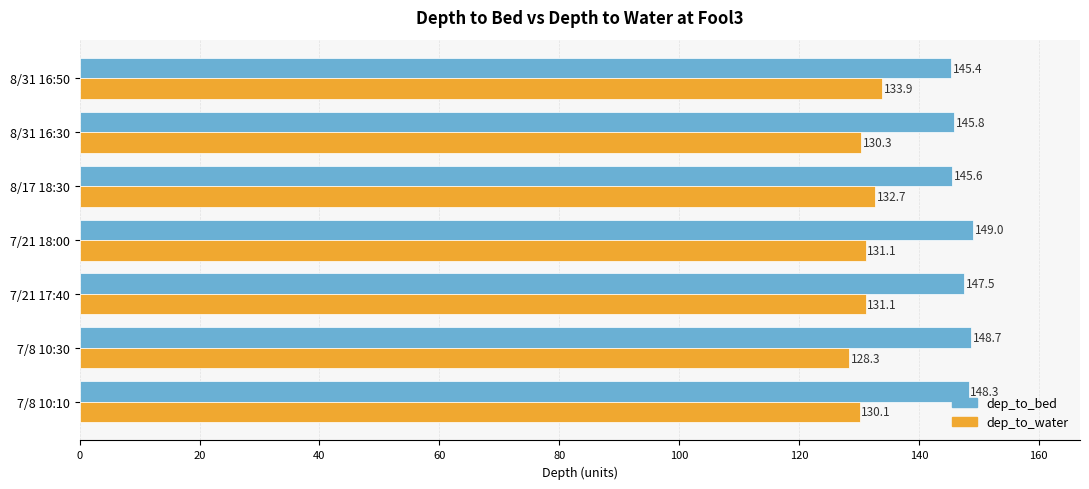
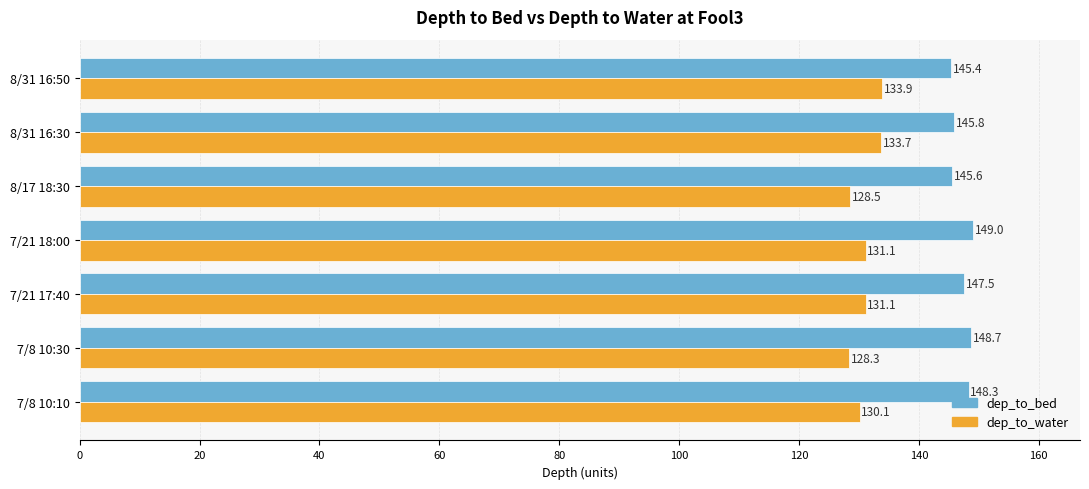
dep_to_water, 8/31 16:30: 130.3 -> 133.7
dep_to_water, 8/17 18:30: 132.7 -> 128.5
